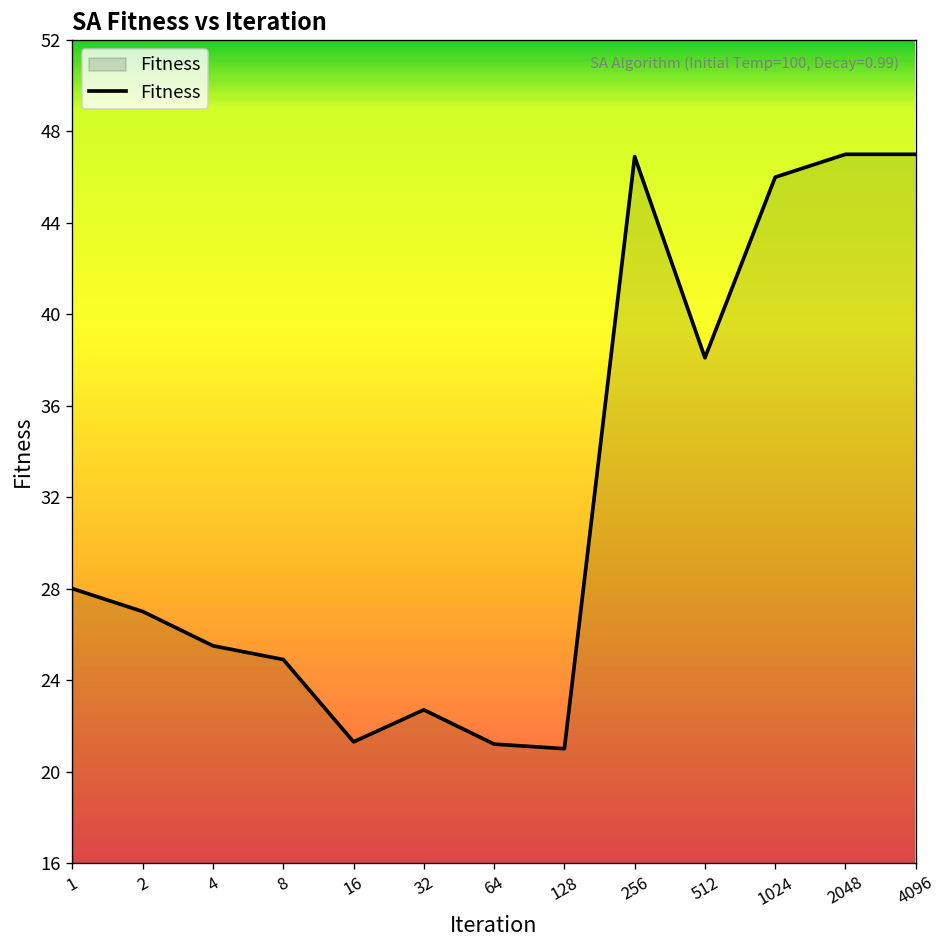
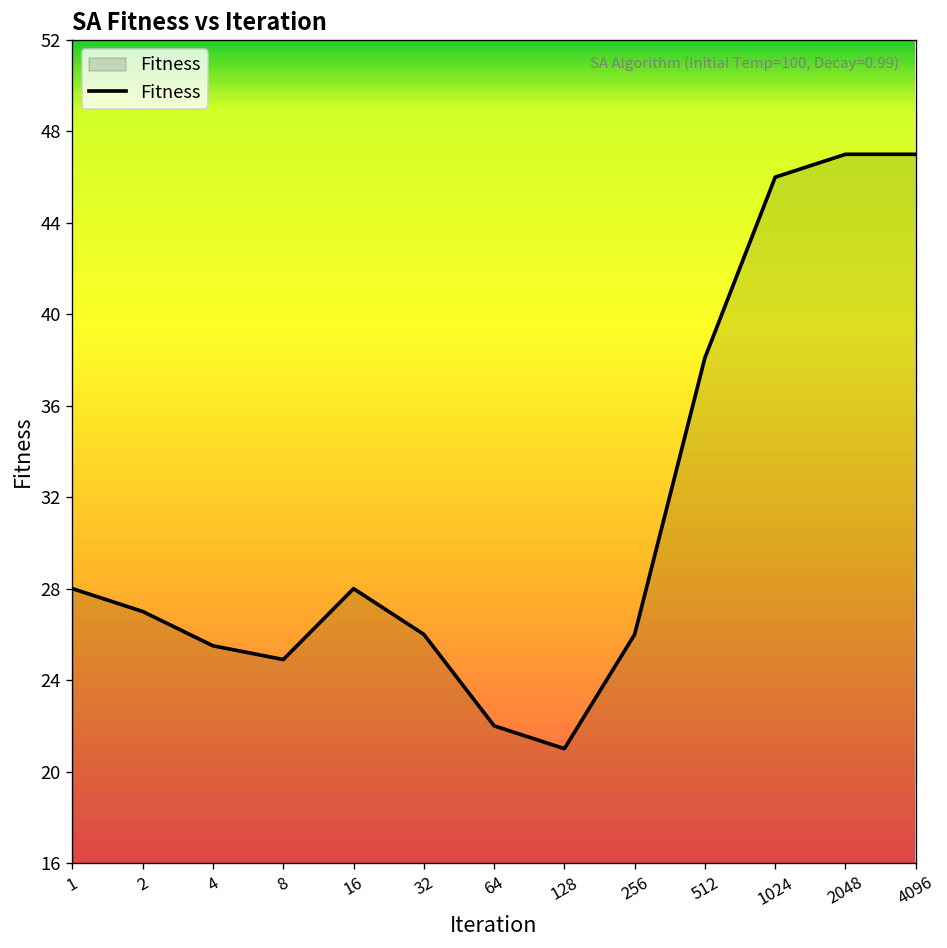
16: 21.3 -> 28.0
32: 22.7 -> 26.0
64: 21.2 -> 22.0
256: 46.9 -> 26.0
